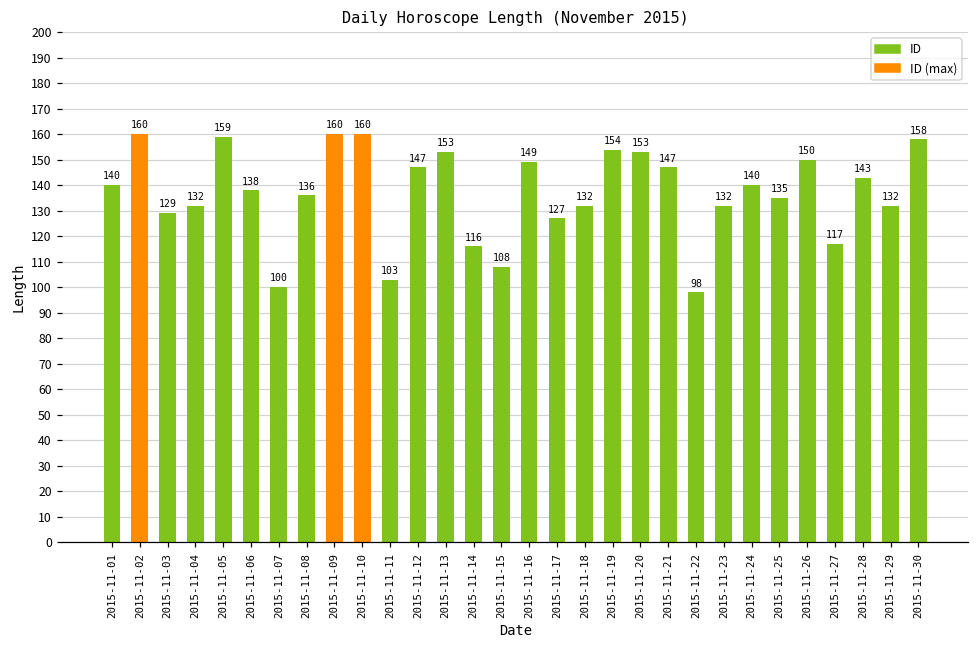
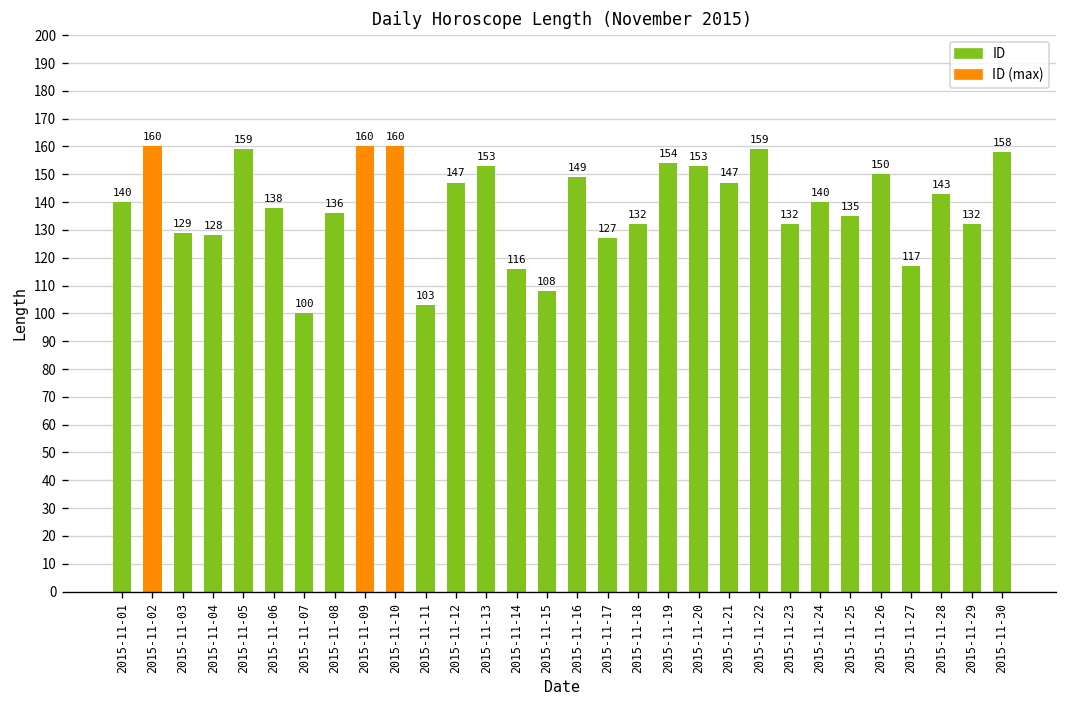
2015-11-04: 132 -> 128
2015-11-22: 98 -> 159
